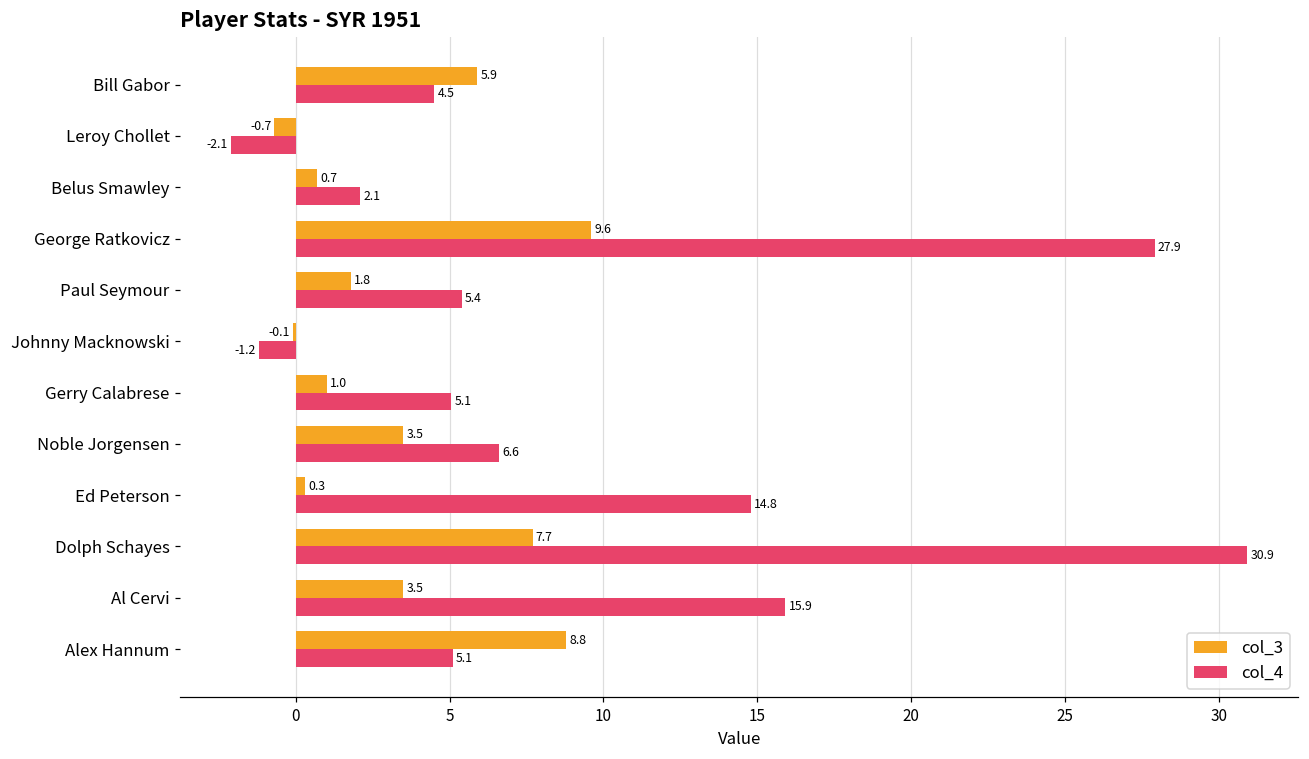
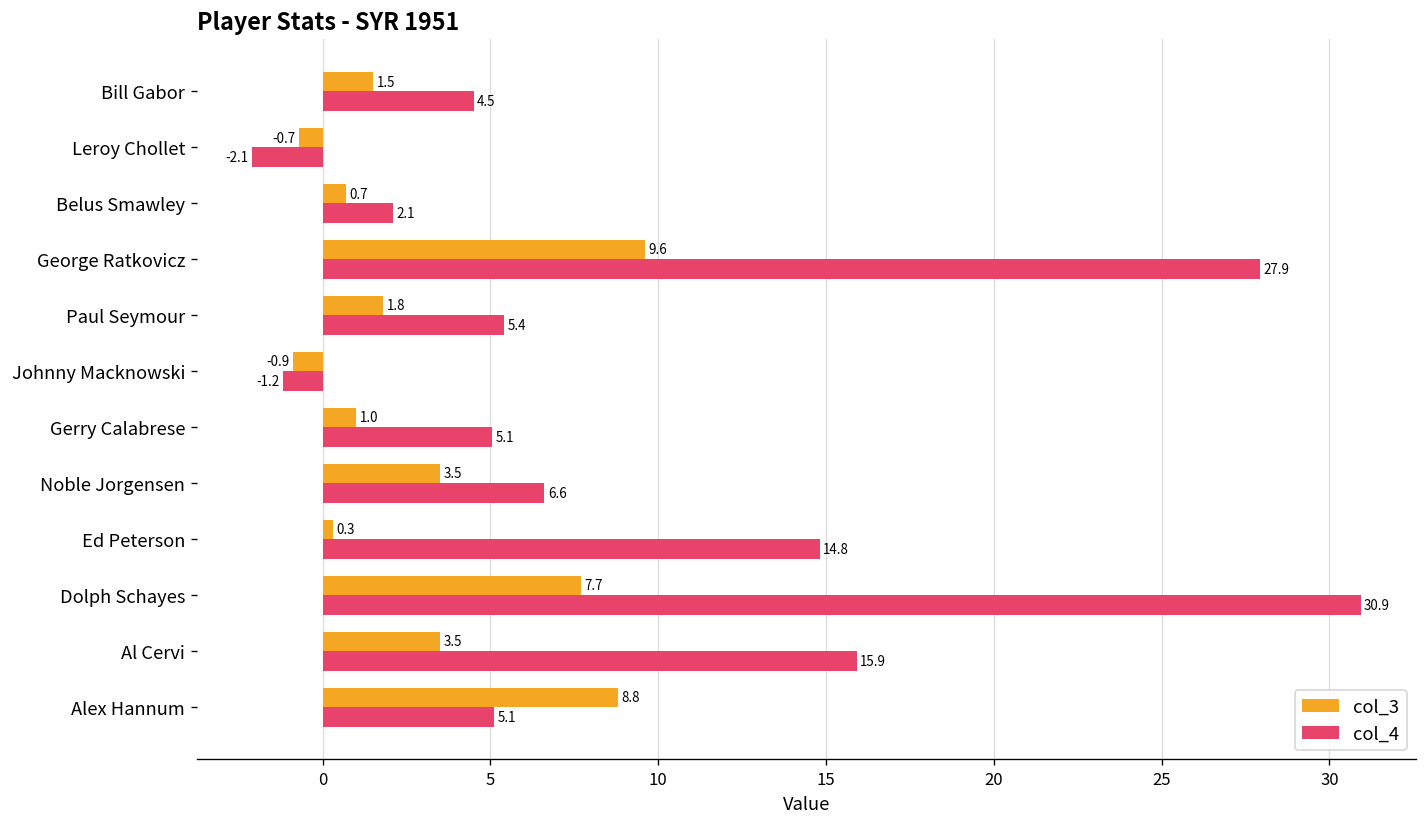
col_3, Bill Gabor: 5.9 -> 1.5
col_3, Johnny Macknowski: -0.1 -> -0.9
